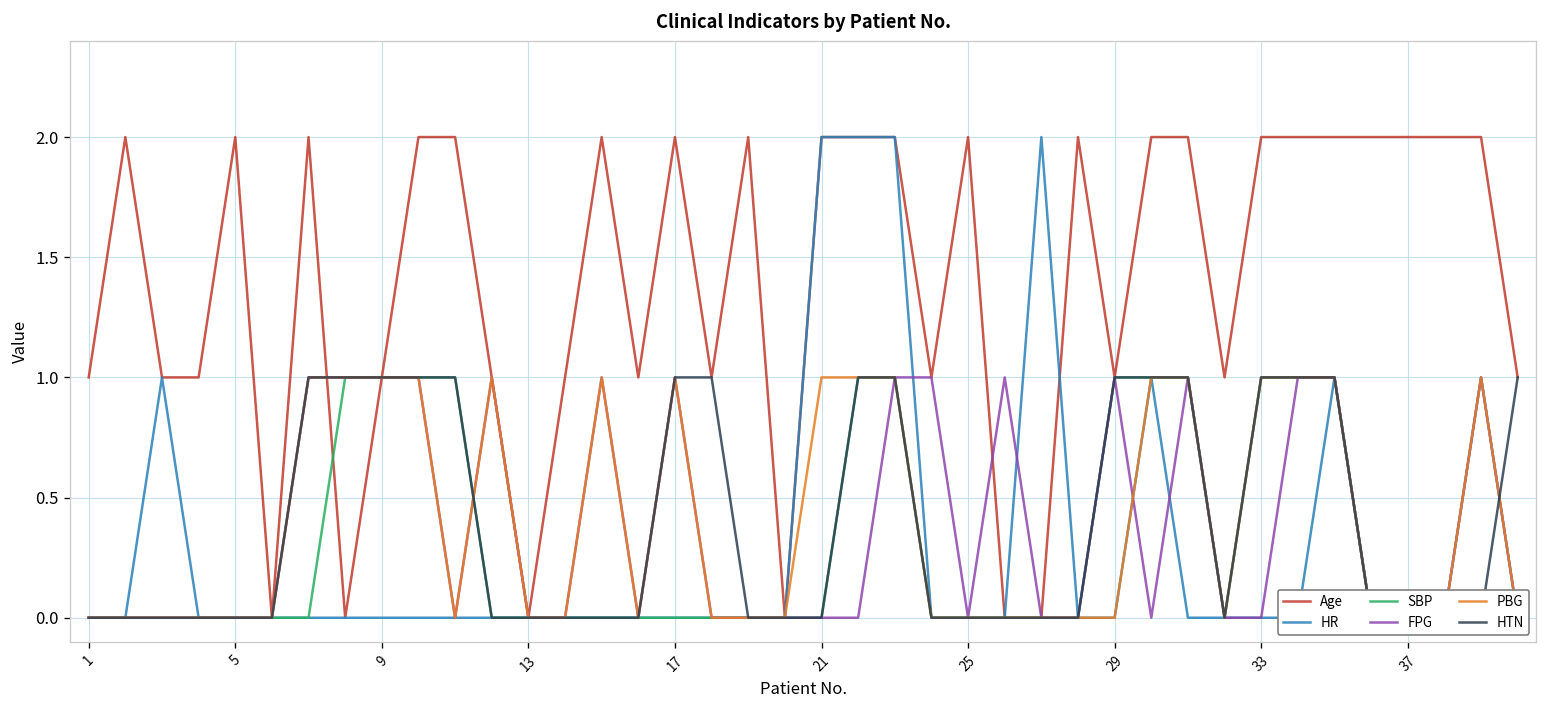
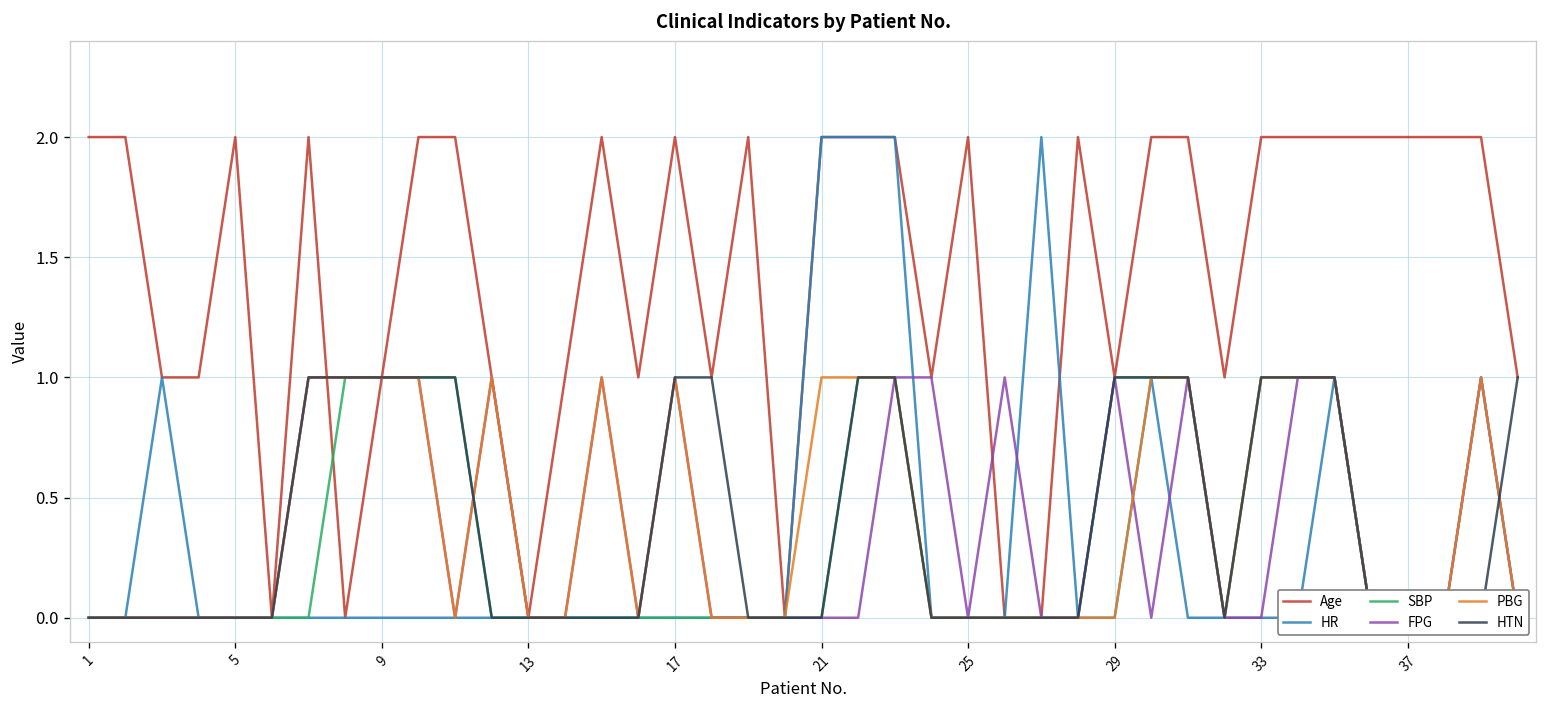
Age, 1: 1 -> 2
